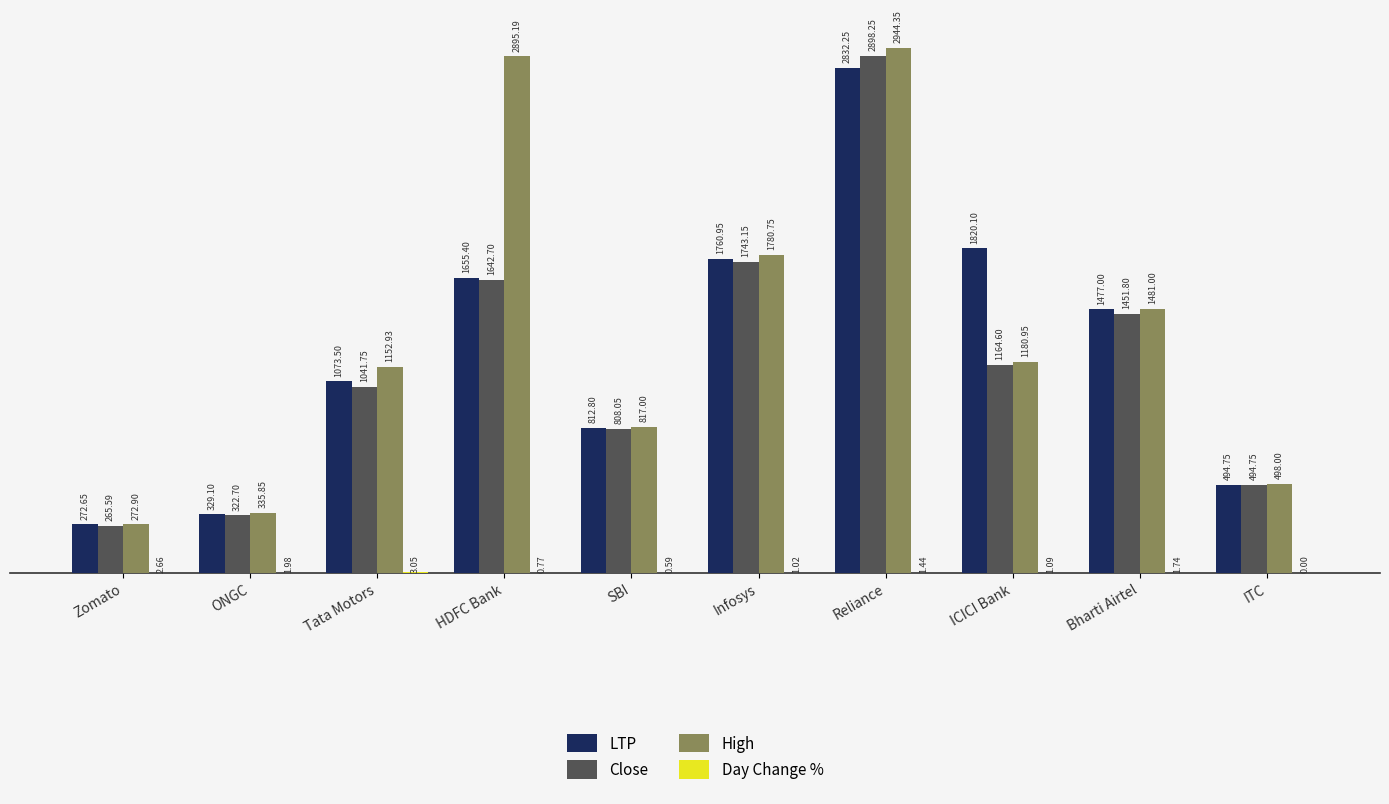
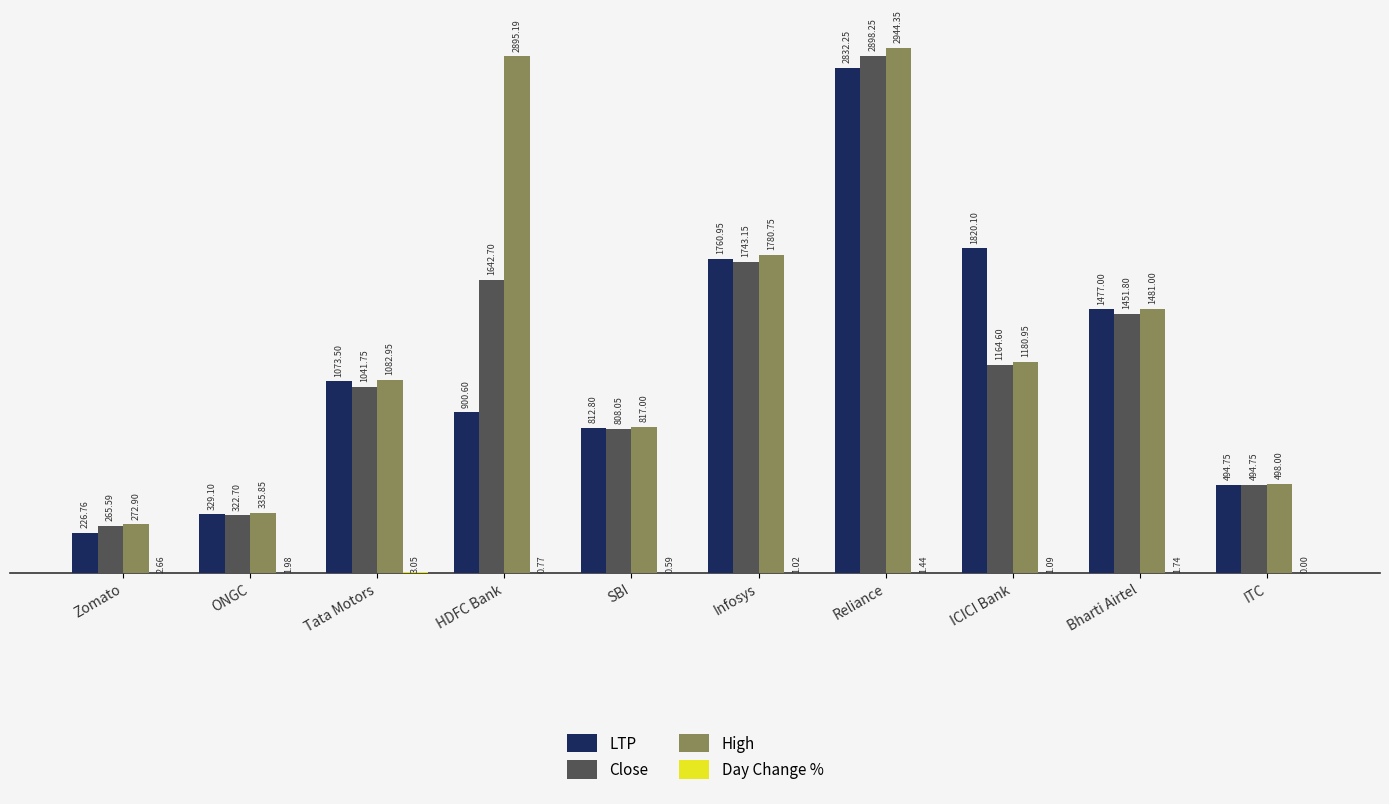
LTP, Zomato: 272.65 -> 226.76
High, Tata Motors: 1152.93 -> 1082.95
LTP, HDFC Bank: 1655.40 -> 900.60
